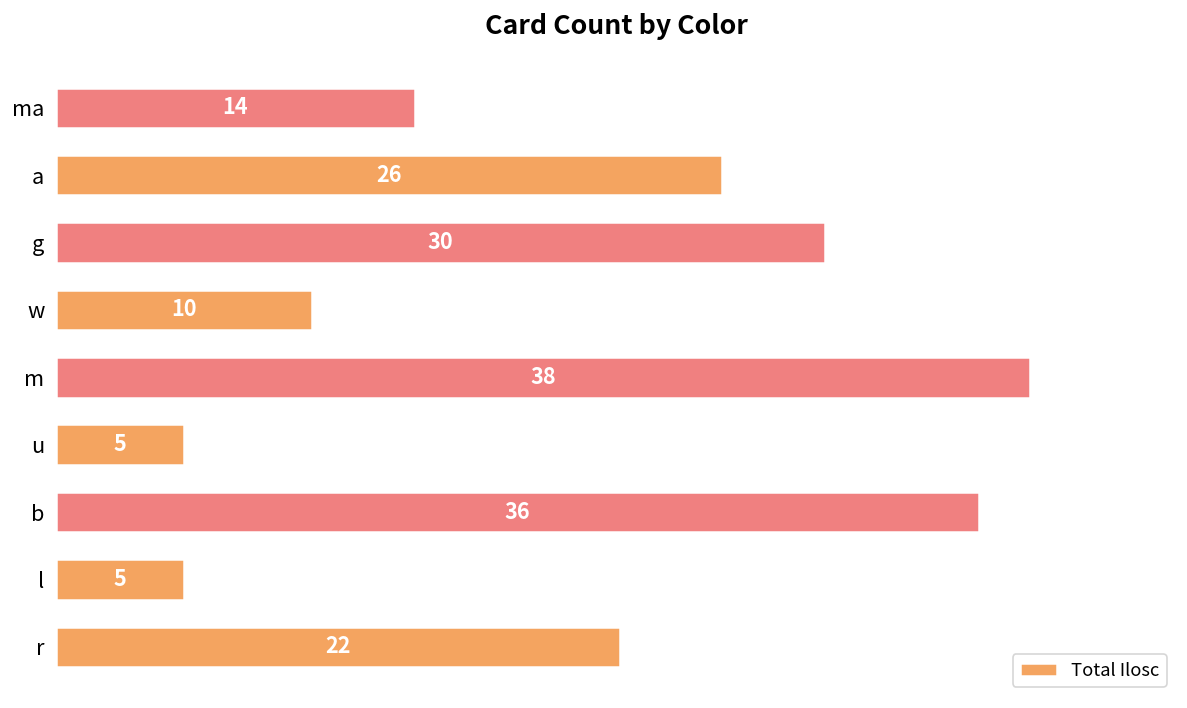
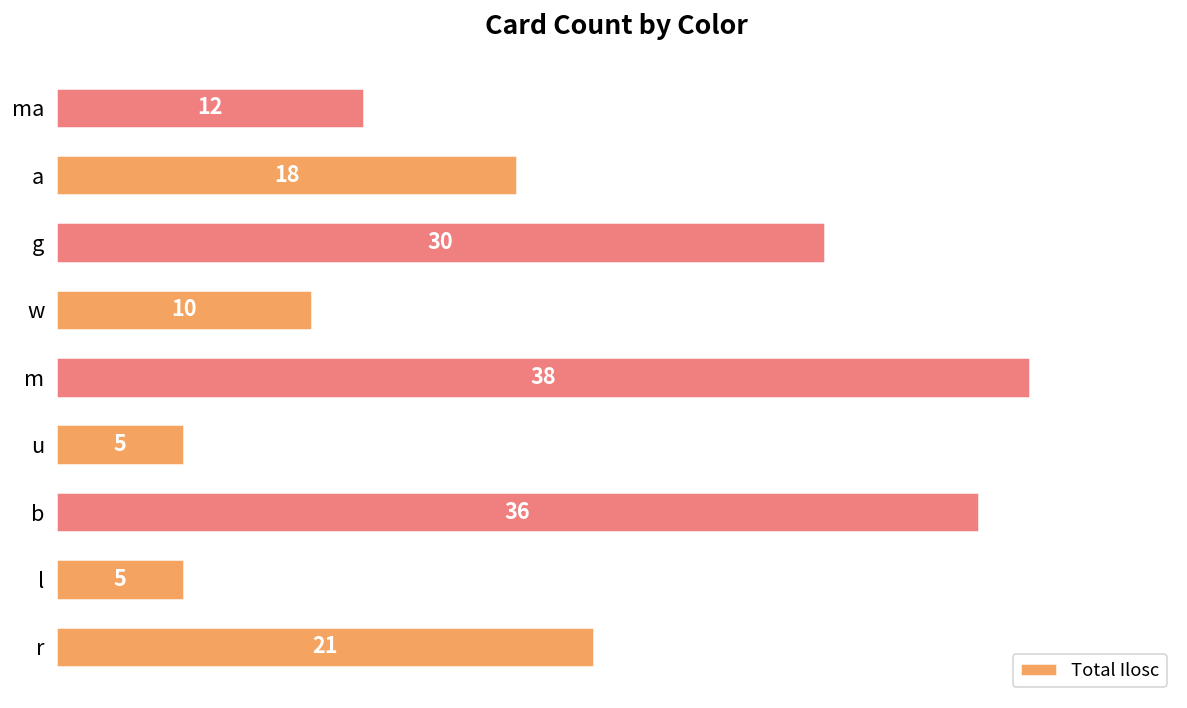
ma: 14 -> 12
a: 26 -> 18
r: 22 -> 21
